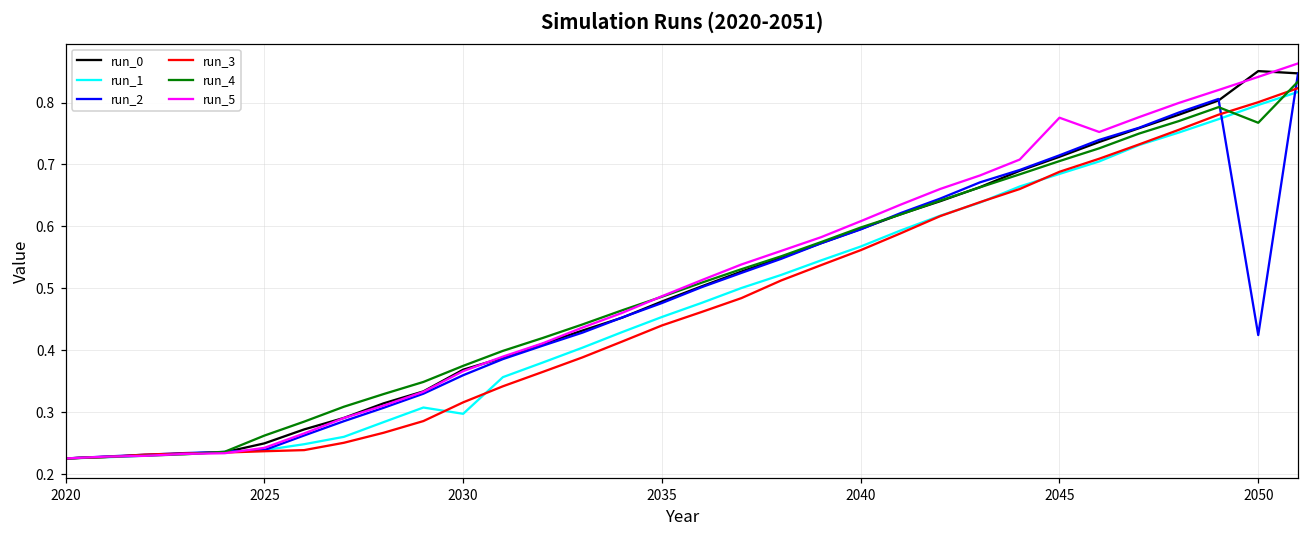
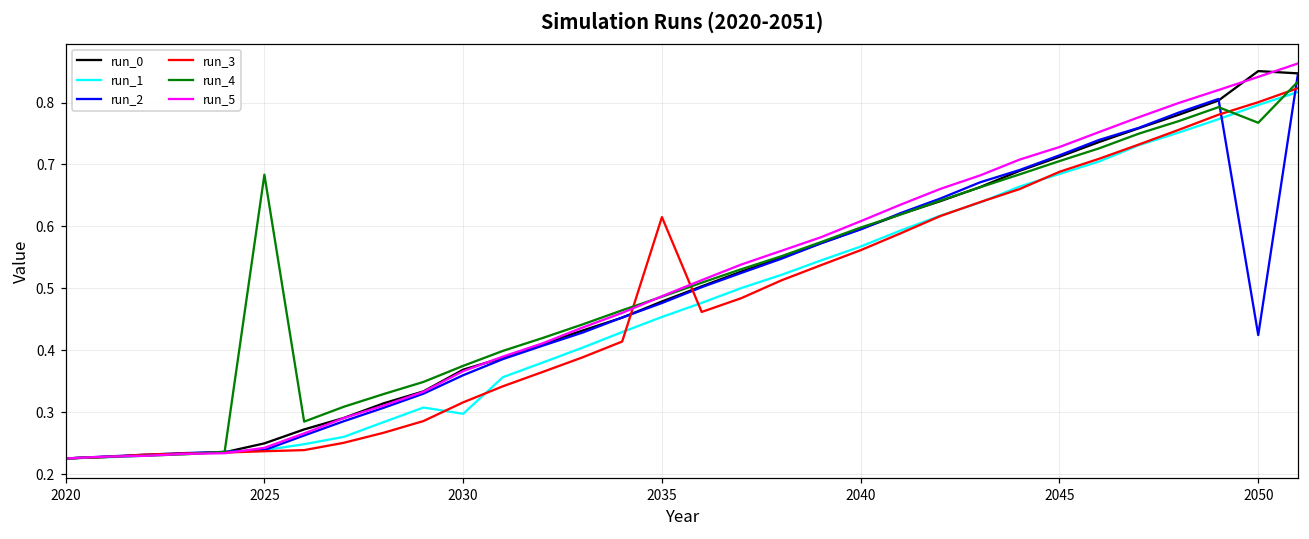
run_4, 2025: 0.26 -> 0.68
run_3, 2035: 0.44 -> 0.62
run_5, 2045: 0.78 -> 0.73
